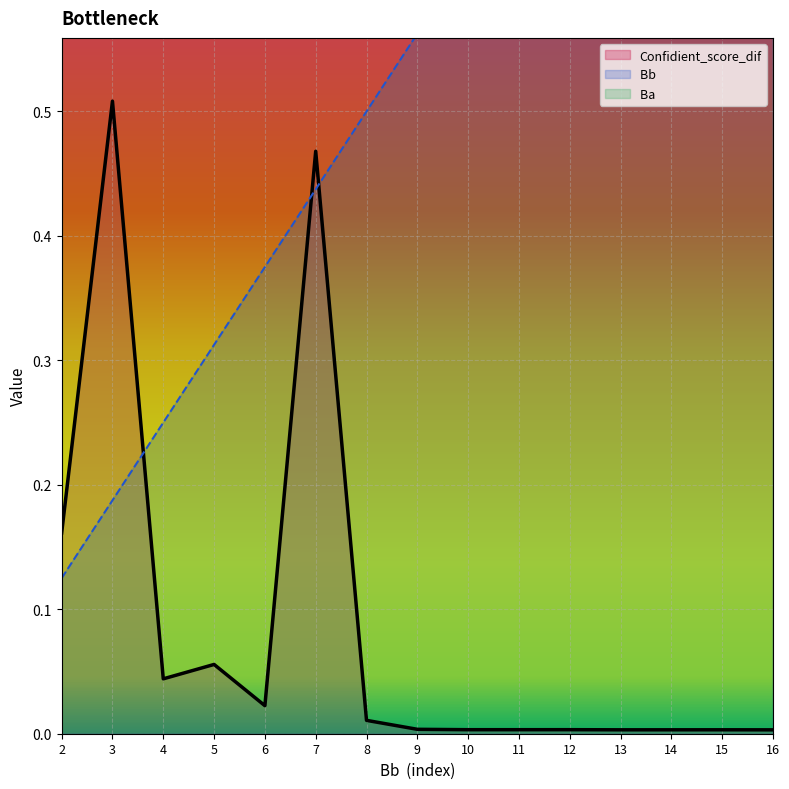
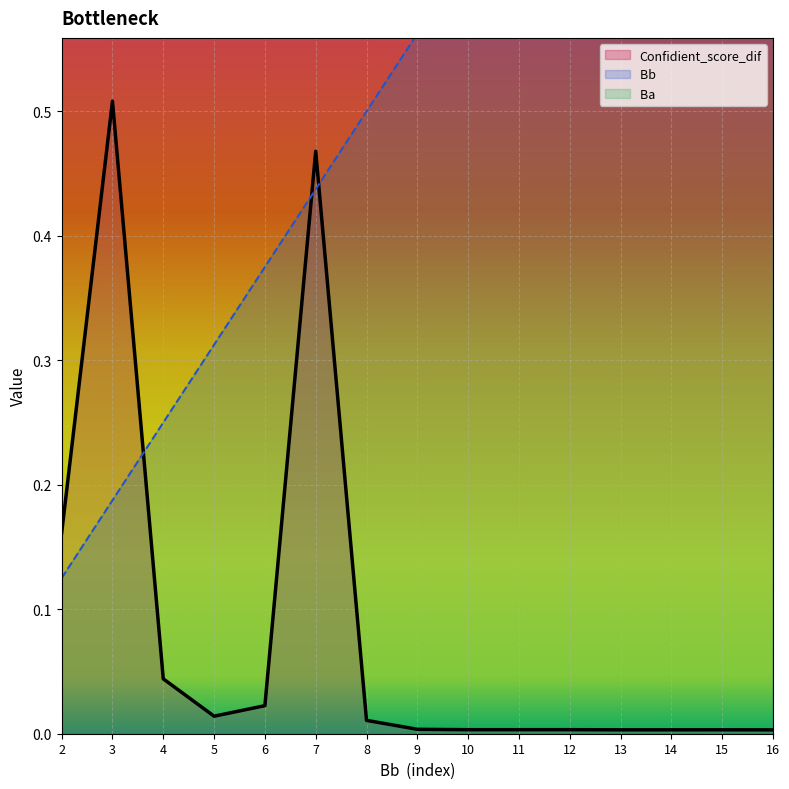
Confidient_score_dif, 5: 0.056 -> 0.014
